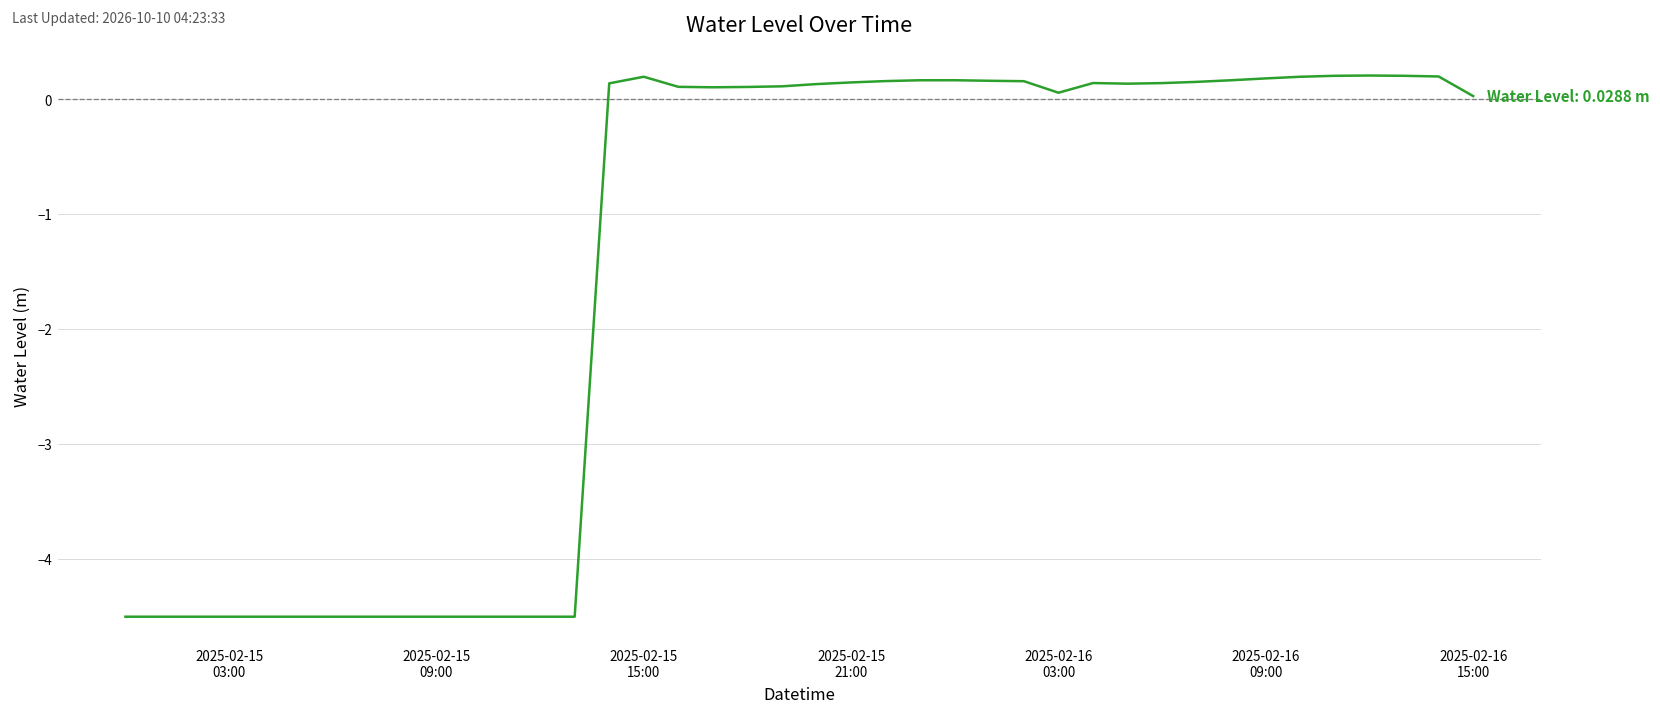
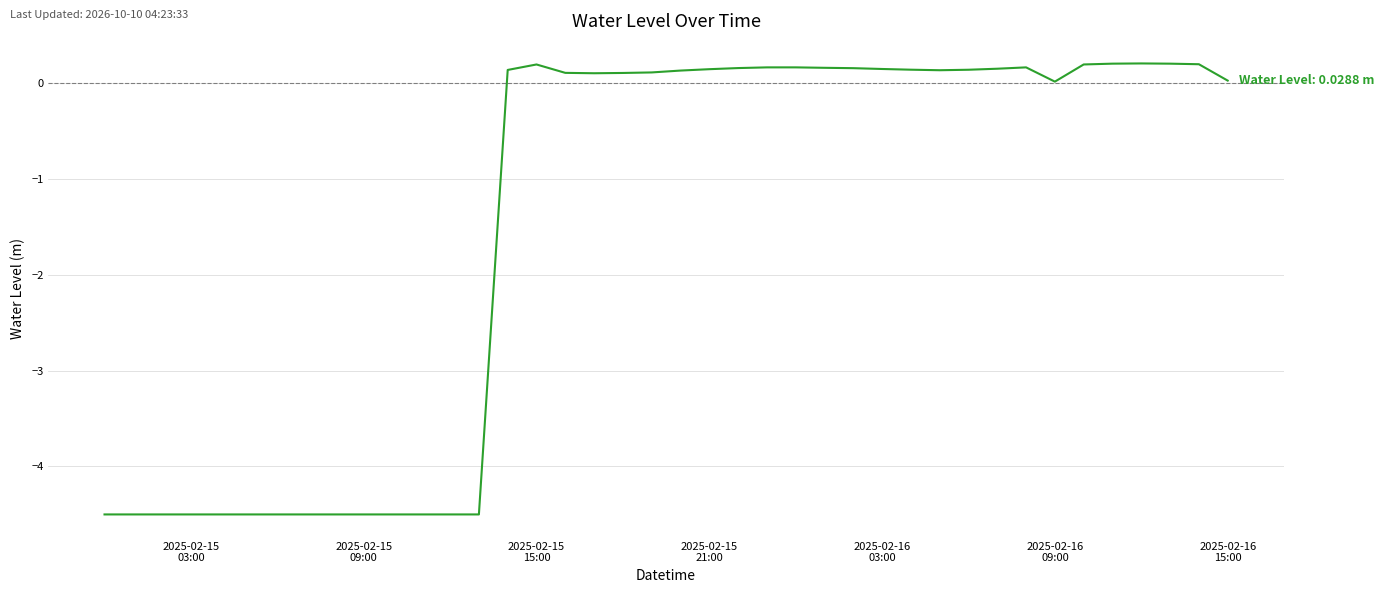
2025-02-16 03:00: 0.1 -> 0.2
2025-02-16 09:00: 0.2 -> 0.0
